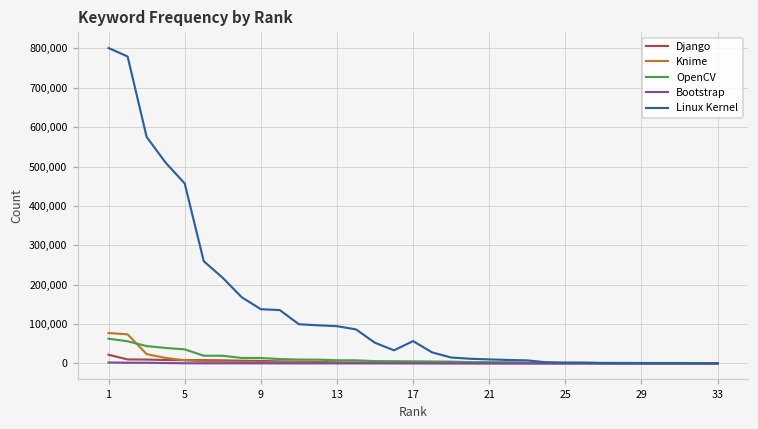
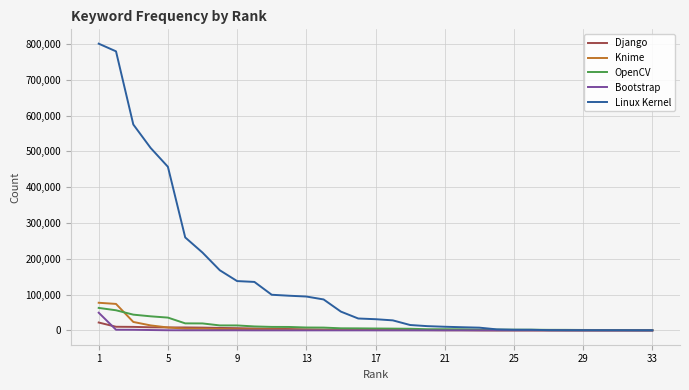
Bootstrap, 1: 0 -> 50,000
Linux Kernel, 17: 60,000 -> 30,000
